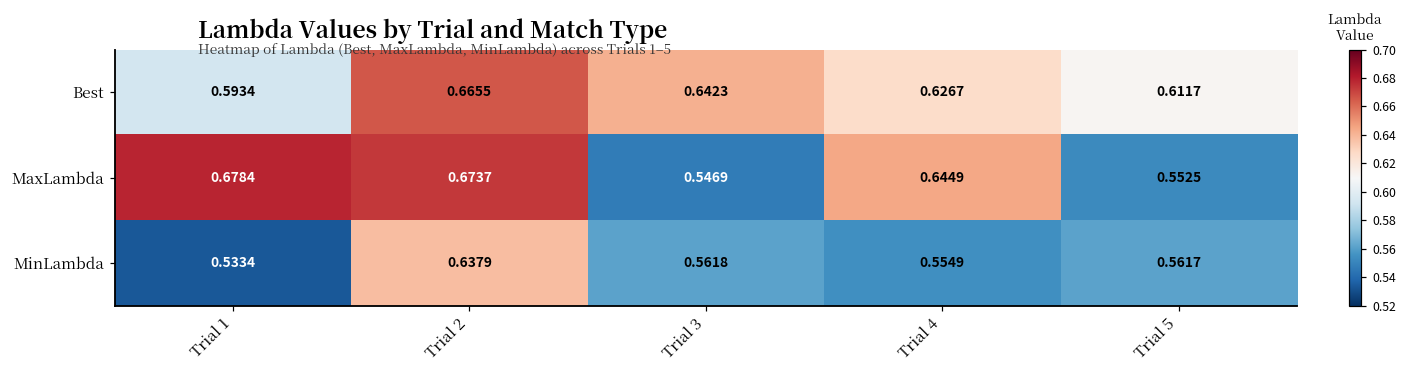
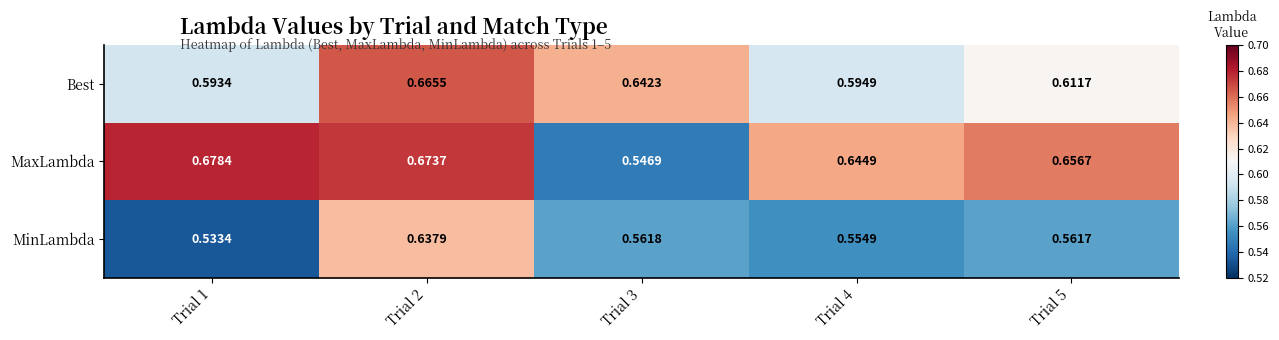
Best, Trial 4: 0.6267 -> 0.5949
MaxLambda, Trial 5: 0.5525 -> 0.6567
